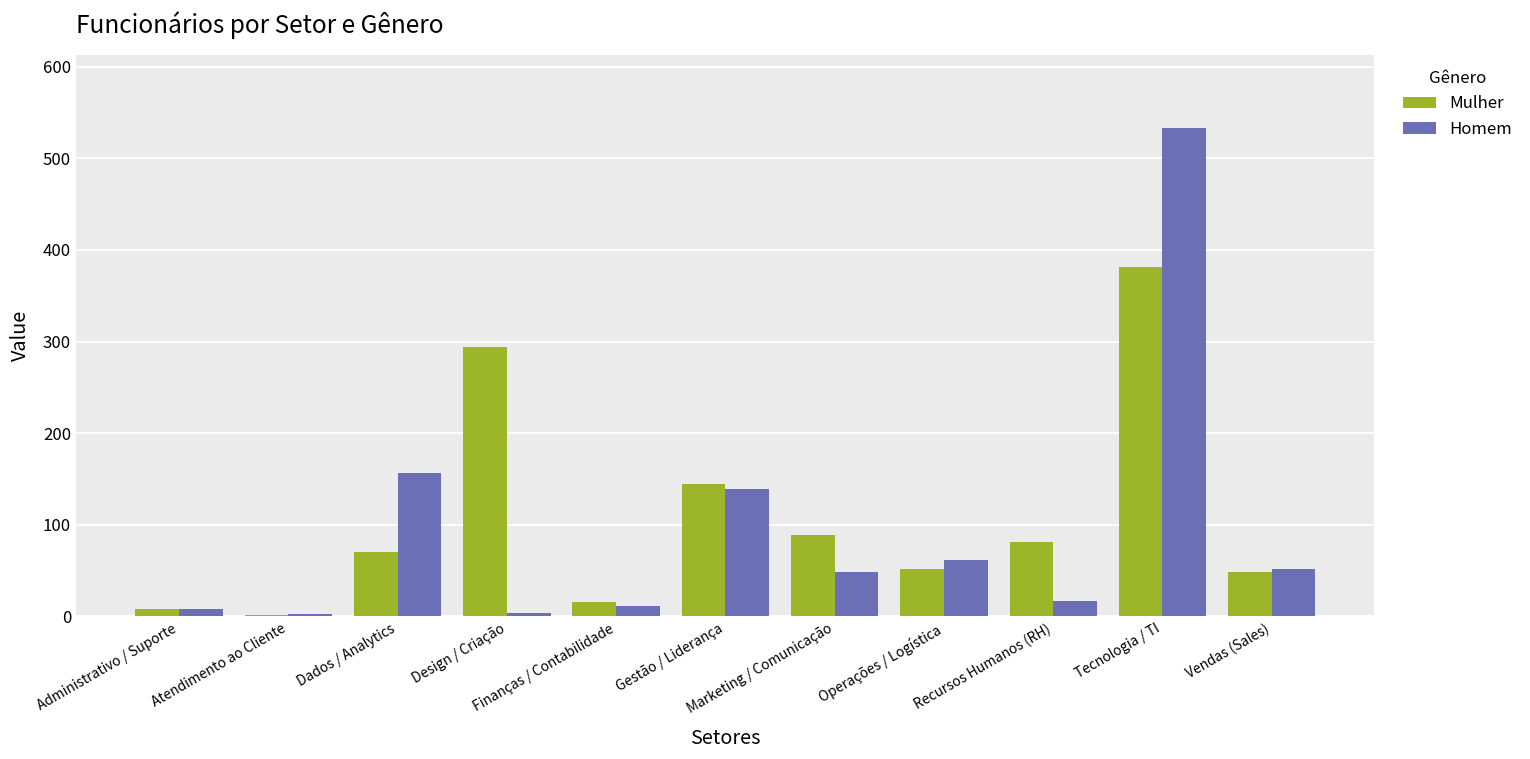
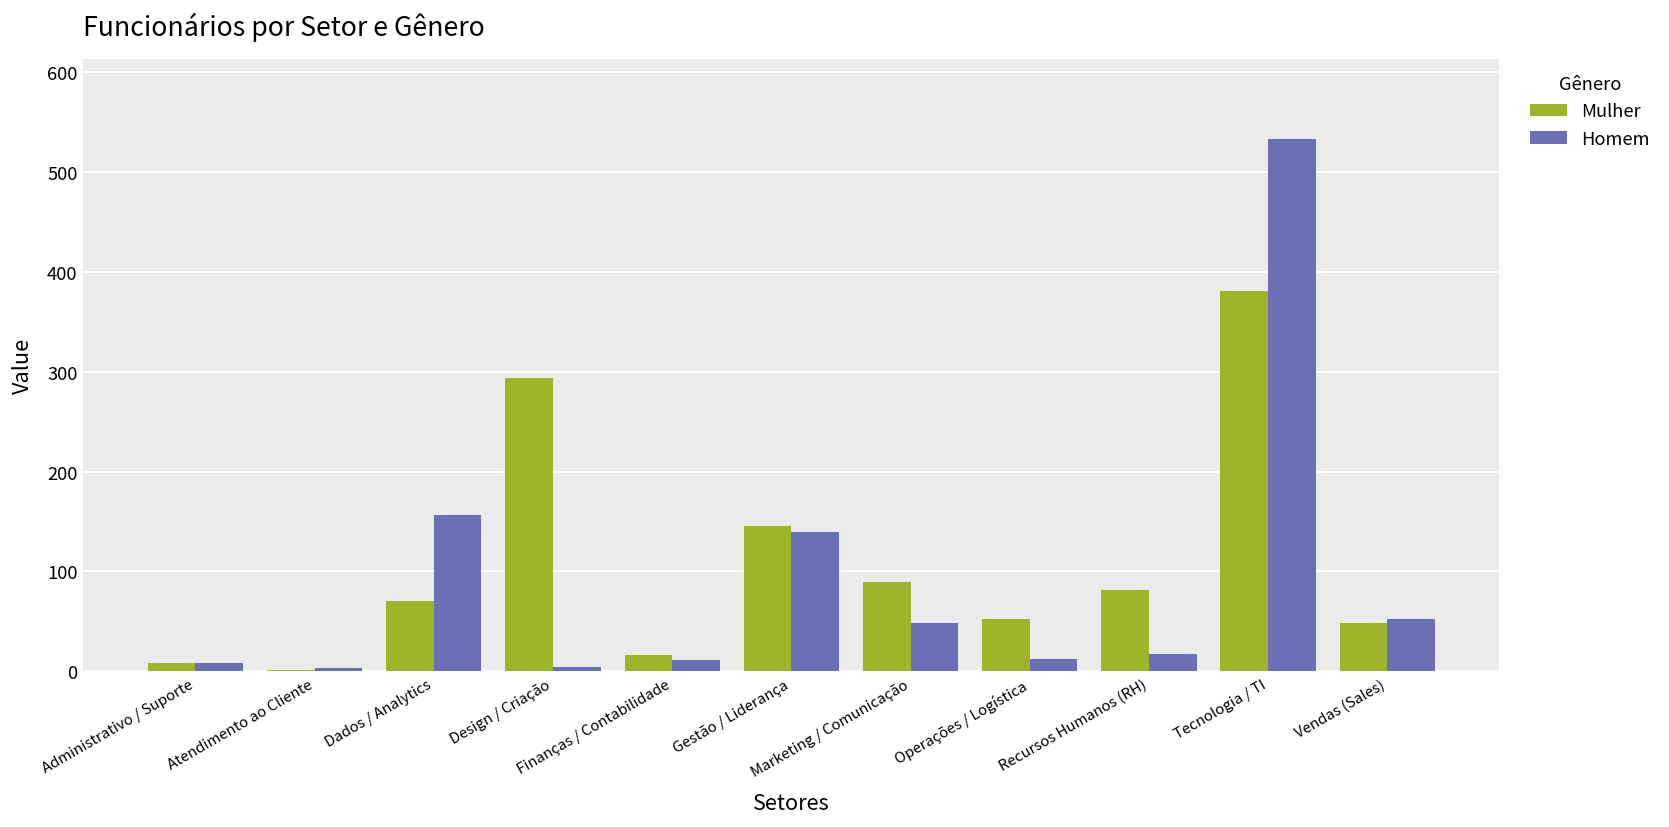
Homem, Operações / Logística: 60 -> 10
